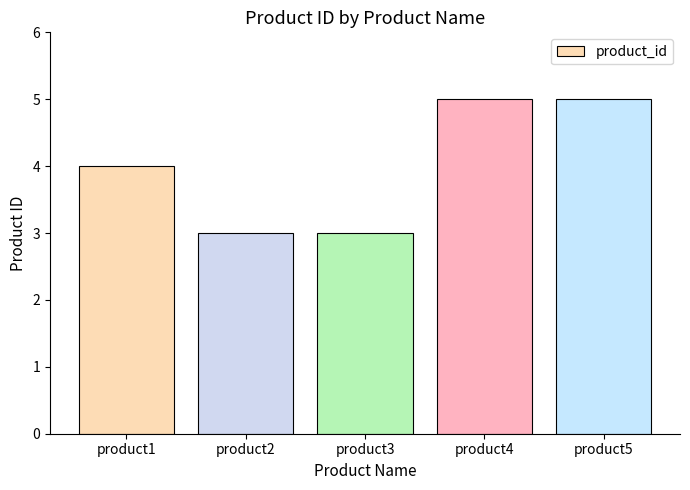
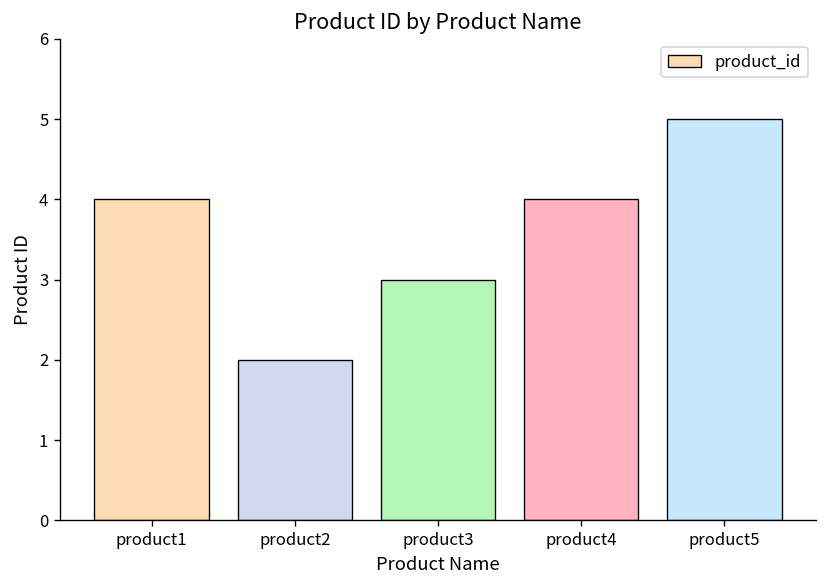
product2: 3 -> 2
product4: 5 -> 4
